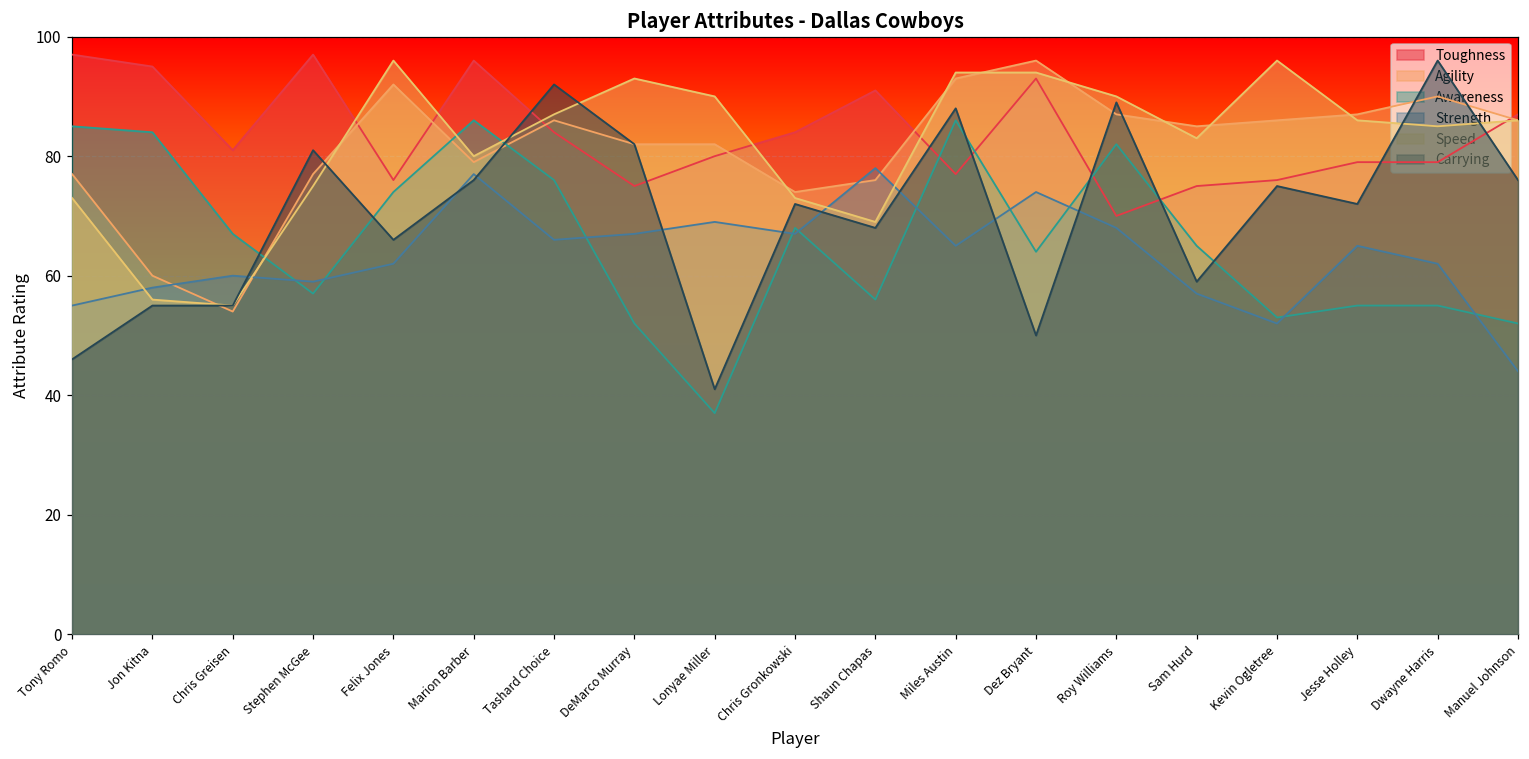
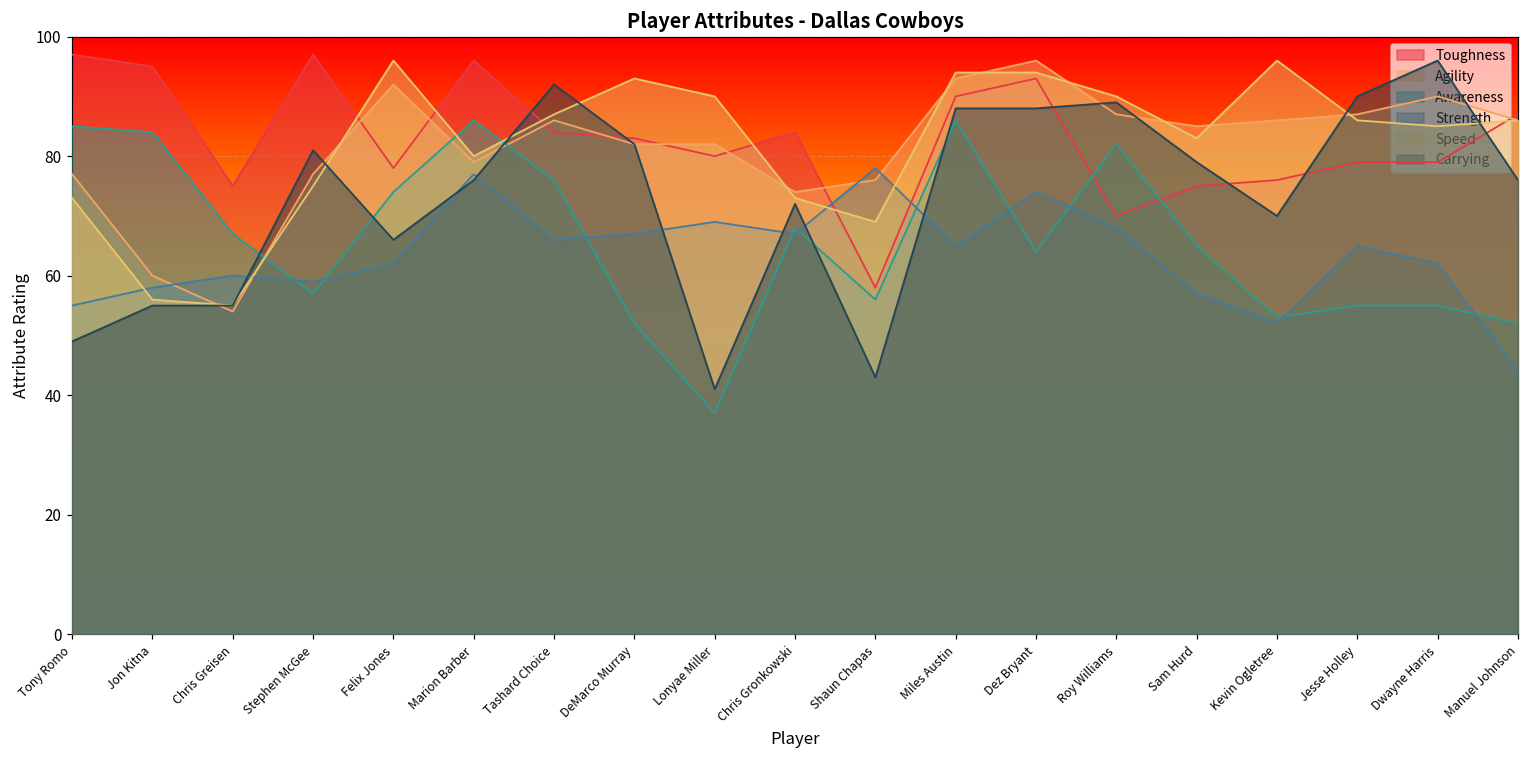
Carrying, Tony Romo: 46 -> 49
Toughness, Chris Greisen: 81 -> 75
Toughness, Felix Jones: 76 -> 78
Toughness, DeMarco Murray: 75 -> 83
Toughness, Shaun Chapas: 91 -> 58
Carrying, Shaun Chapas: 68 -> 43
Toughness, Miles Austin: 77 -> 90
Carrying, Dez Bryant: 50 -> 88
Carrying, Sam Hurd: 59 -> 79
Carrying, Kevin Ogletree: 75 -> 70
Carrying, Jesse Holley: 72 -> 90
